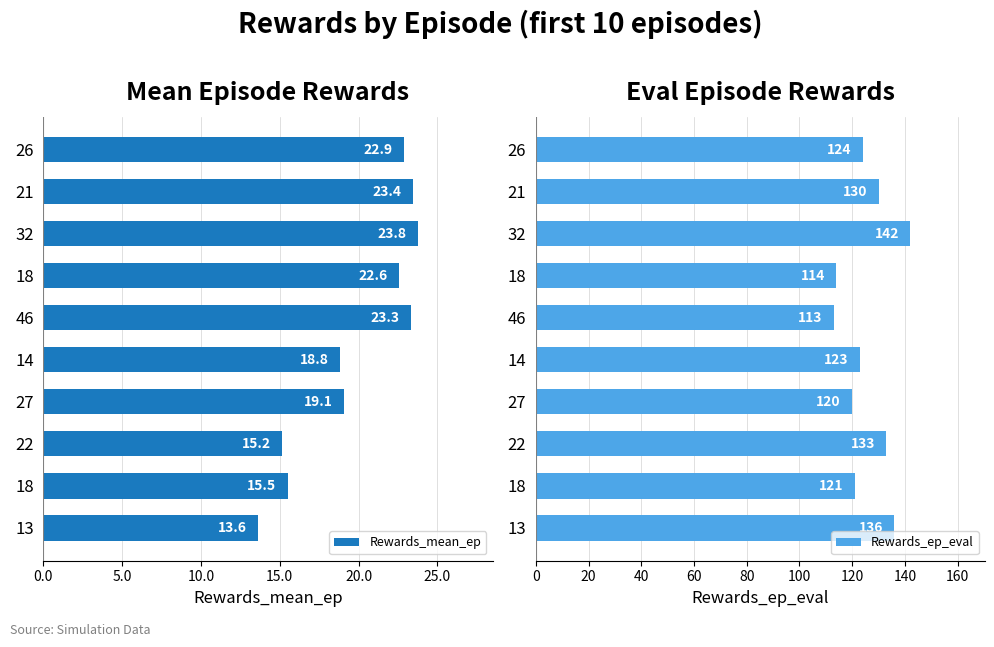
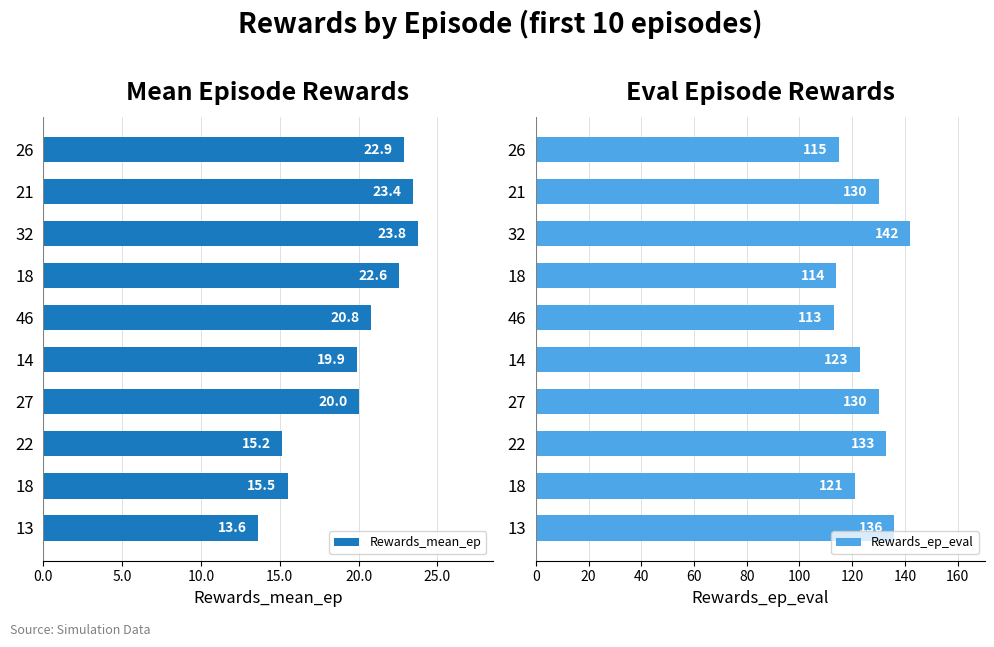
Mean Episode Rewards, 46: 23.3 -> 20.8
Mean Episode Rewards, 14: 18.8 -> 19.9
Mean Episode Rewards, 27: 19.1 -> 20.0
Eval Episode Rewards, 26: 124 -> 115
Eval Episode Rewards, 27: 120 -> 130
